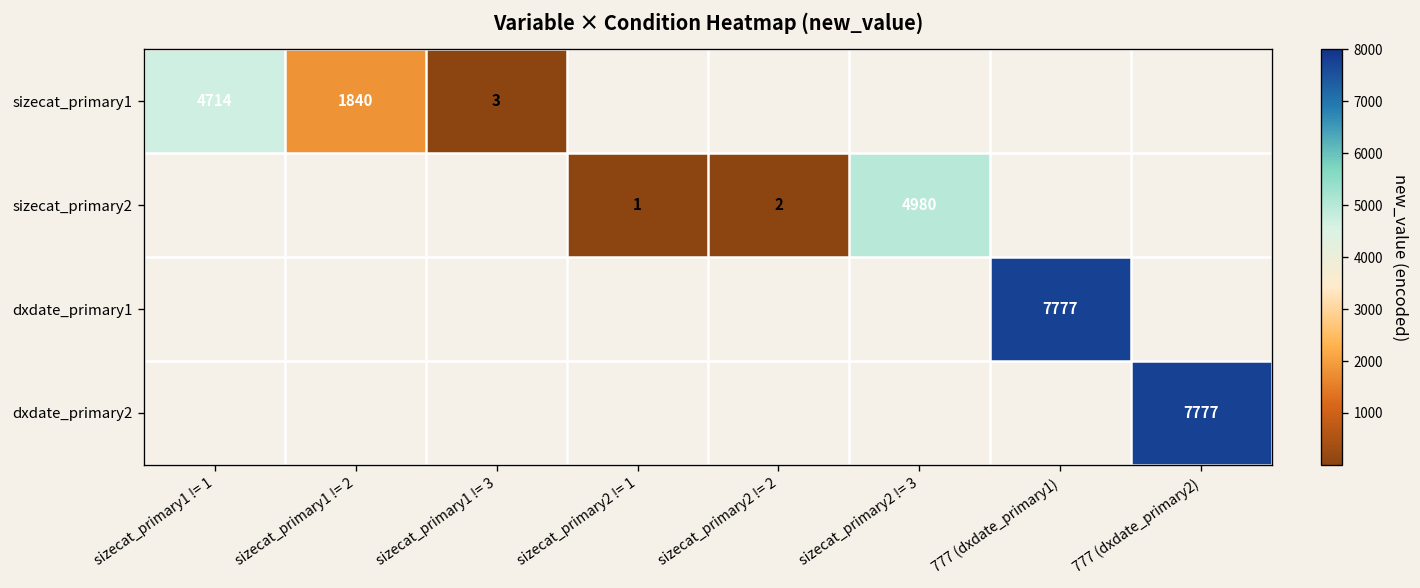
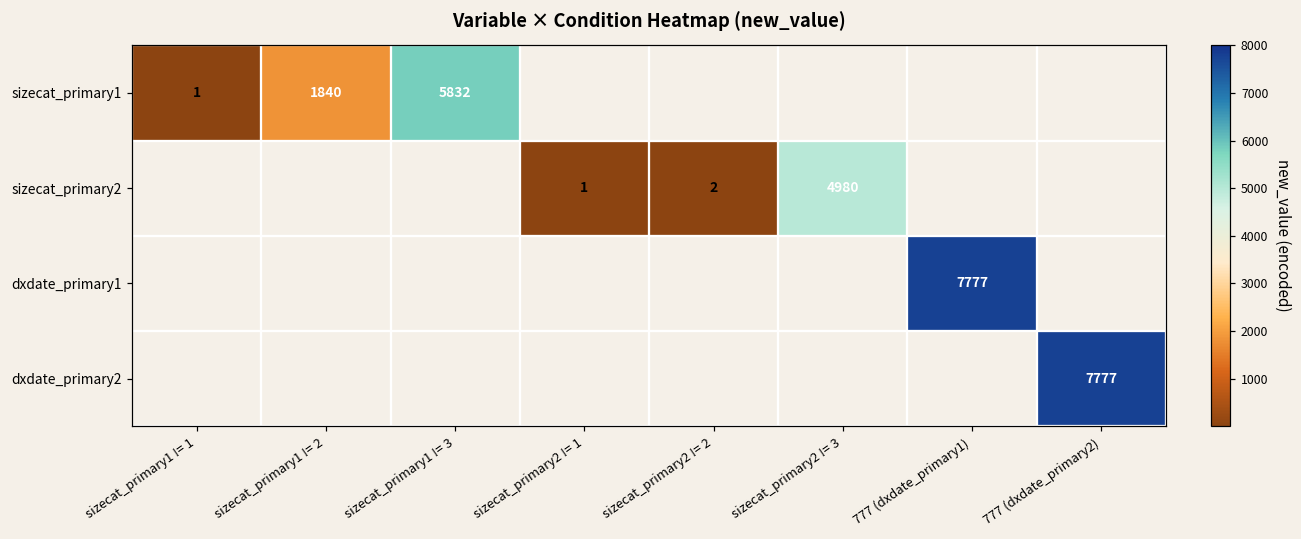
sizecat_primary1, sizecat_primary1 != 1: 4714 -> 1
sizecat_primary1, sizecat_primary1 != 3: 3 -> 5832
